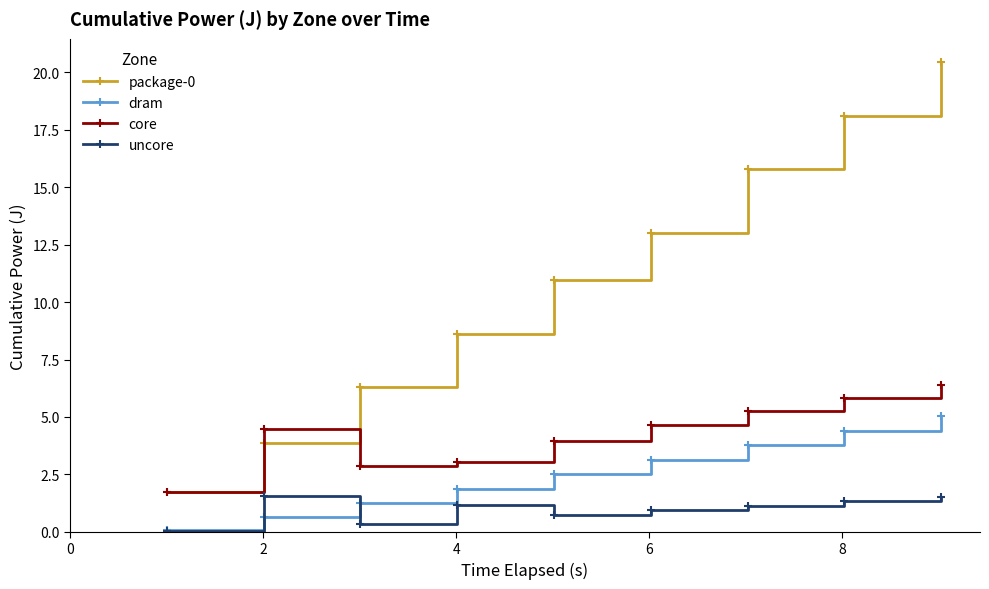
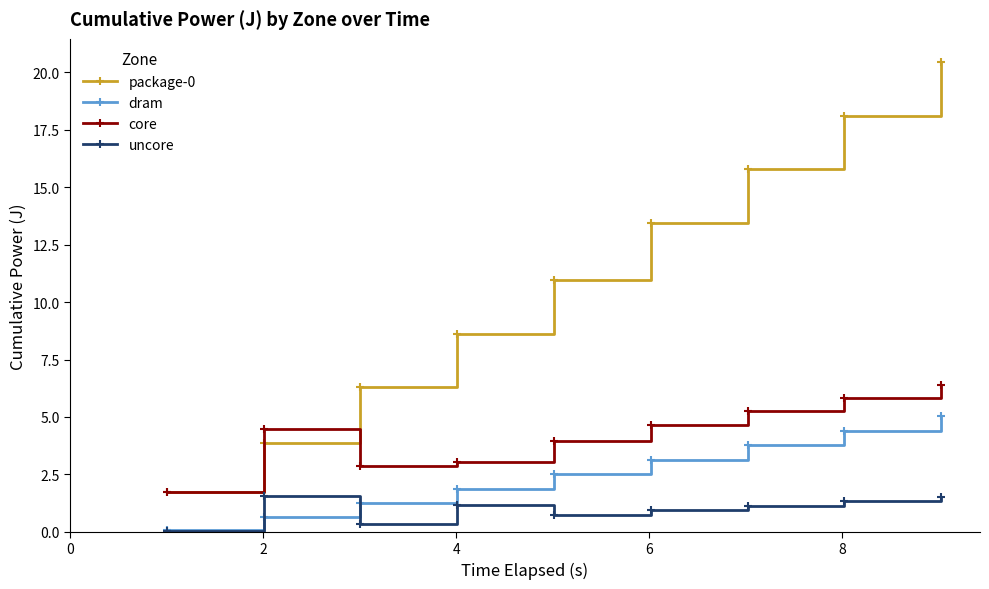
package-0, 6: 13.0 -> 13.4
